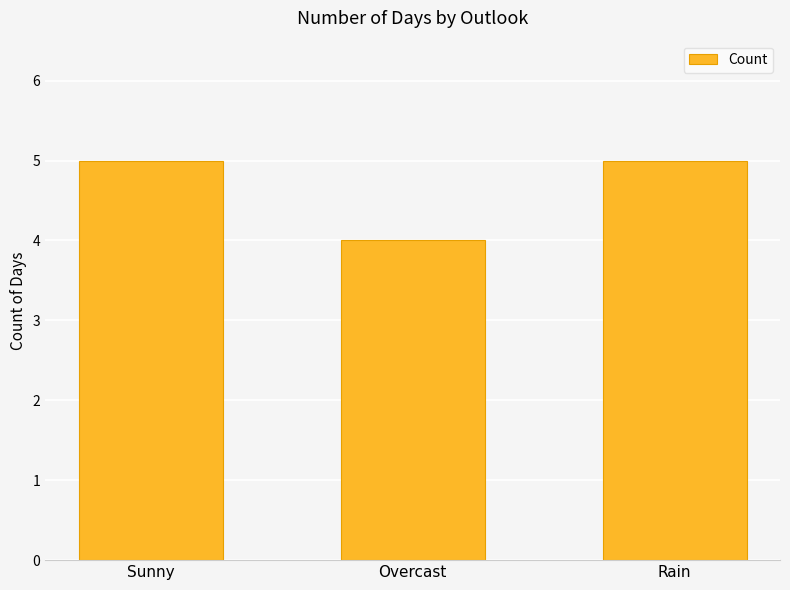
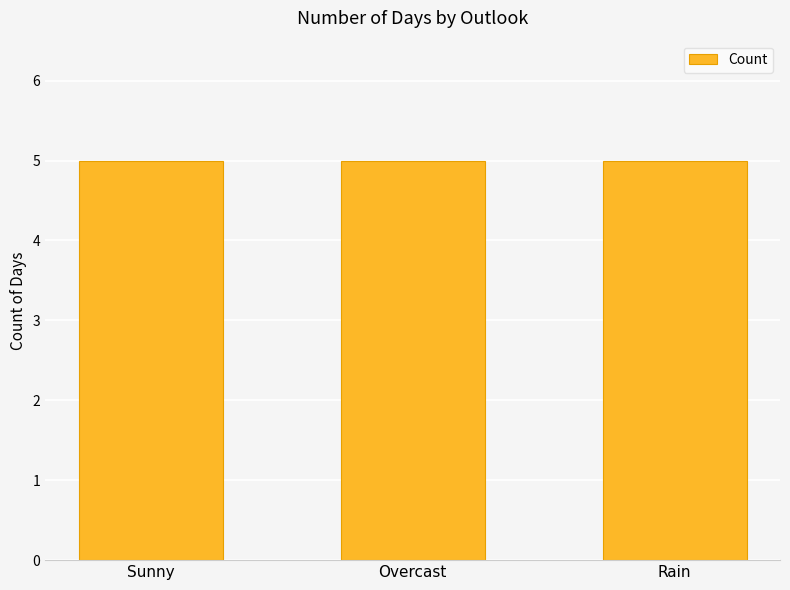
Overcast: 4 -> 5
